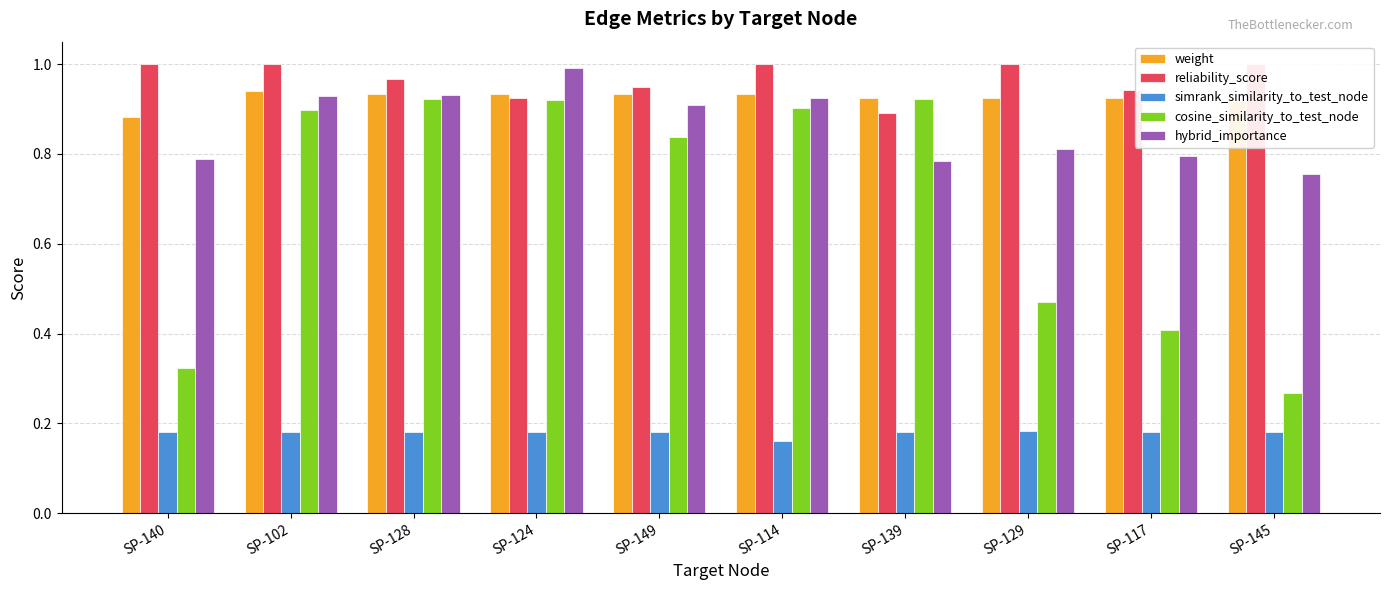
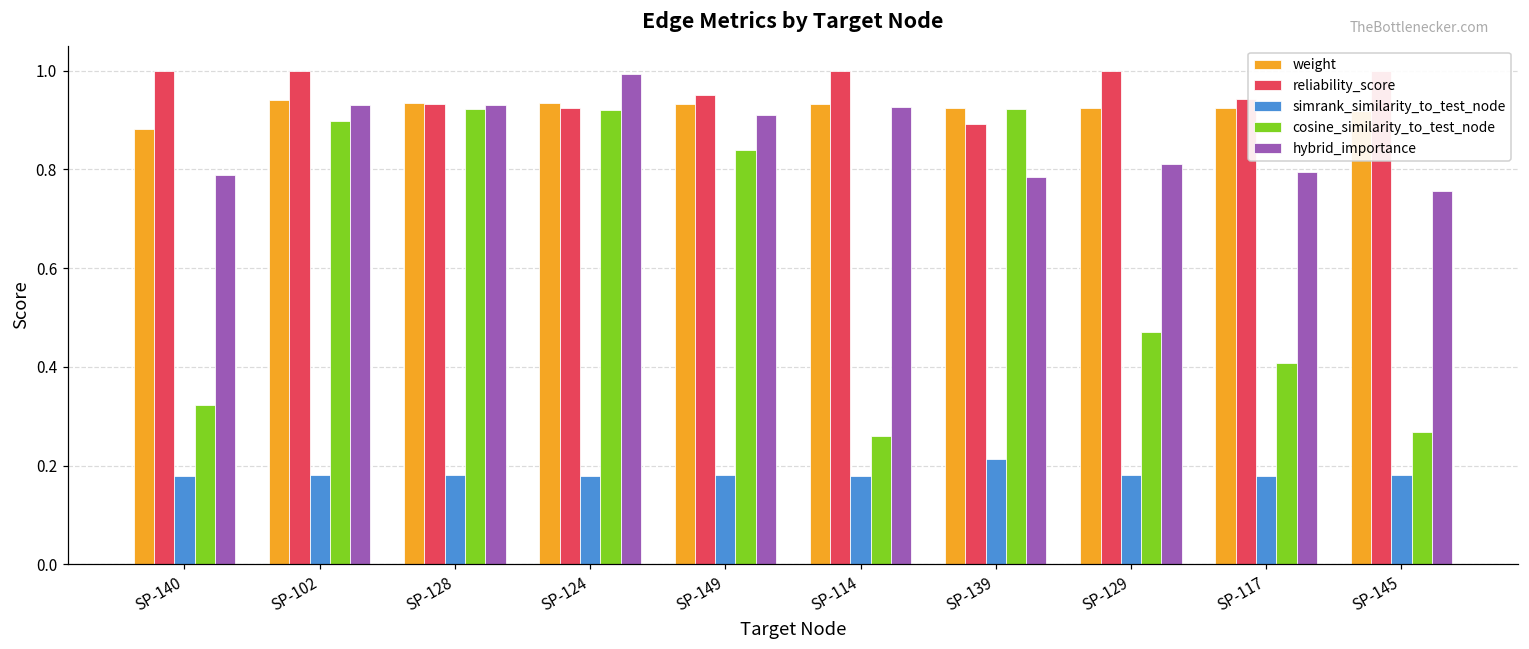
reliability_score, SP-128: 0.97 -> 0.93
simrank_similarity_to_test_node, SP-114: 0.16 -> 0.18
cosine_similarity_to_test_node, SP-114: 0.90 -> 0.26
simrank_similarity_to_test_node, SP-139: 0.18 -> 0.21
